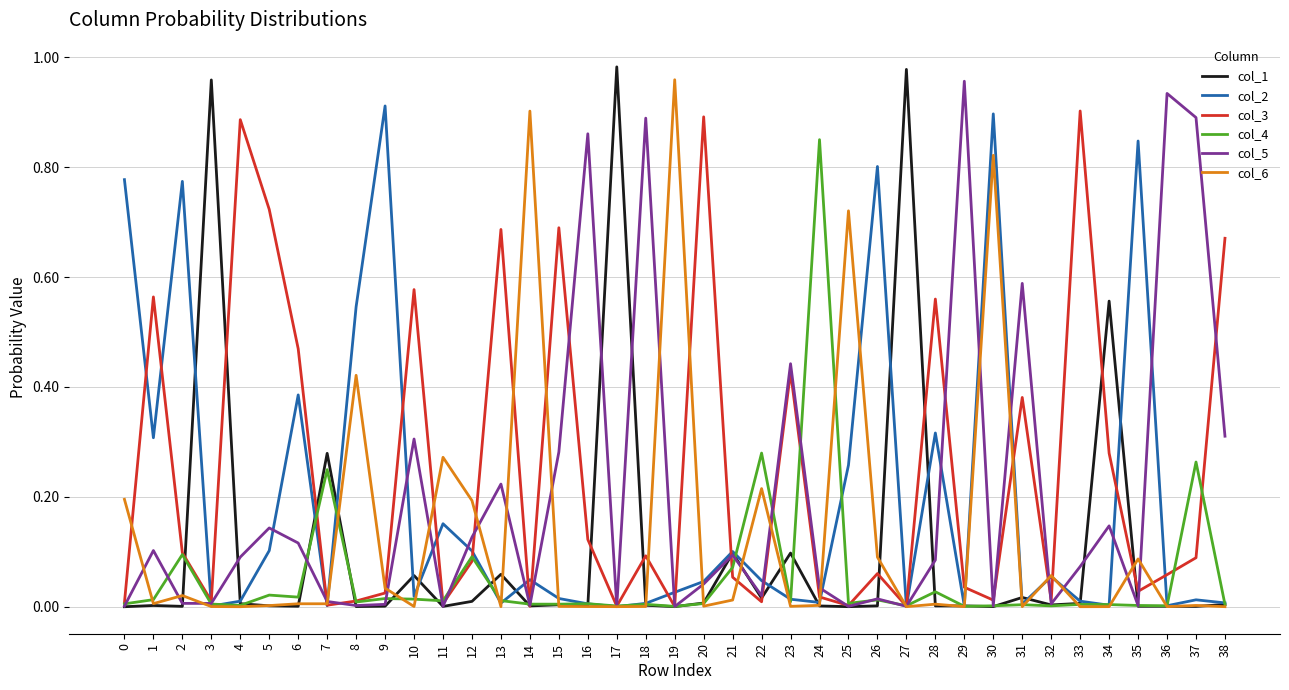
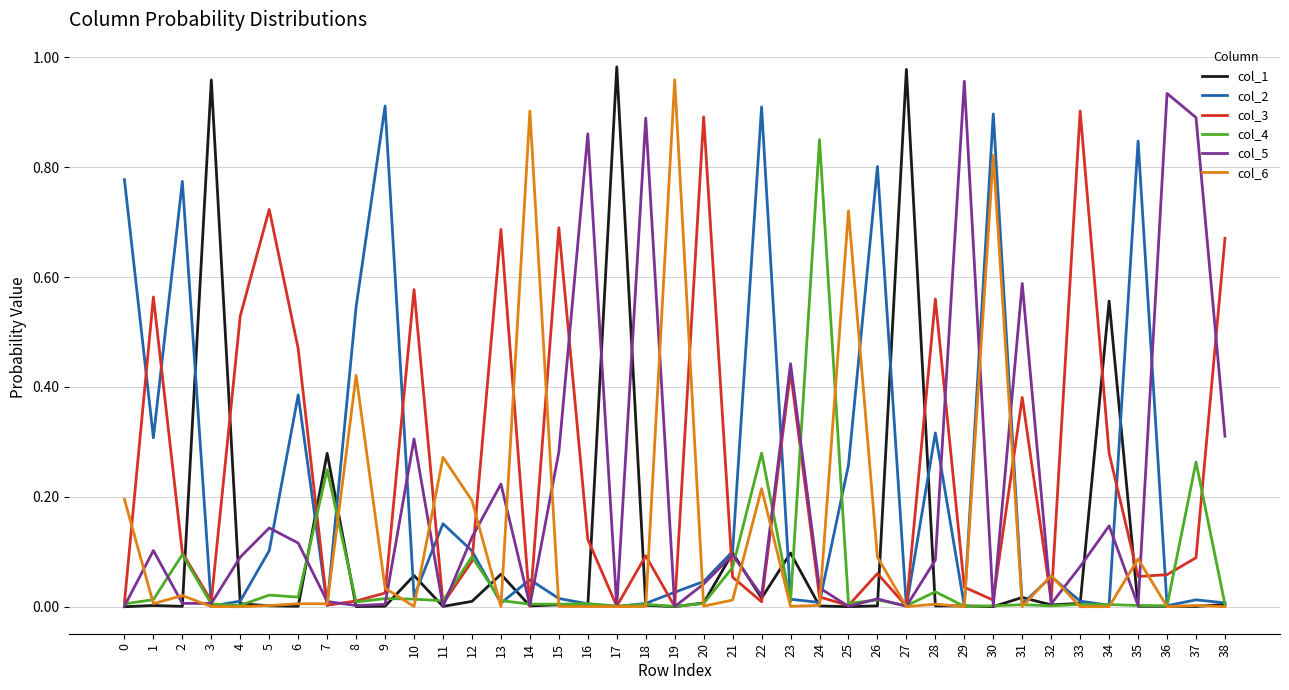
col_3, 4: 0.89 -> 0.53
col_2, 22: 0.05 -> 0.91
col_3, 35: 0.03 -> 0.06
